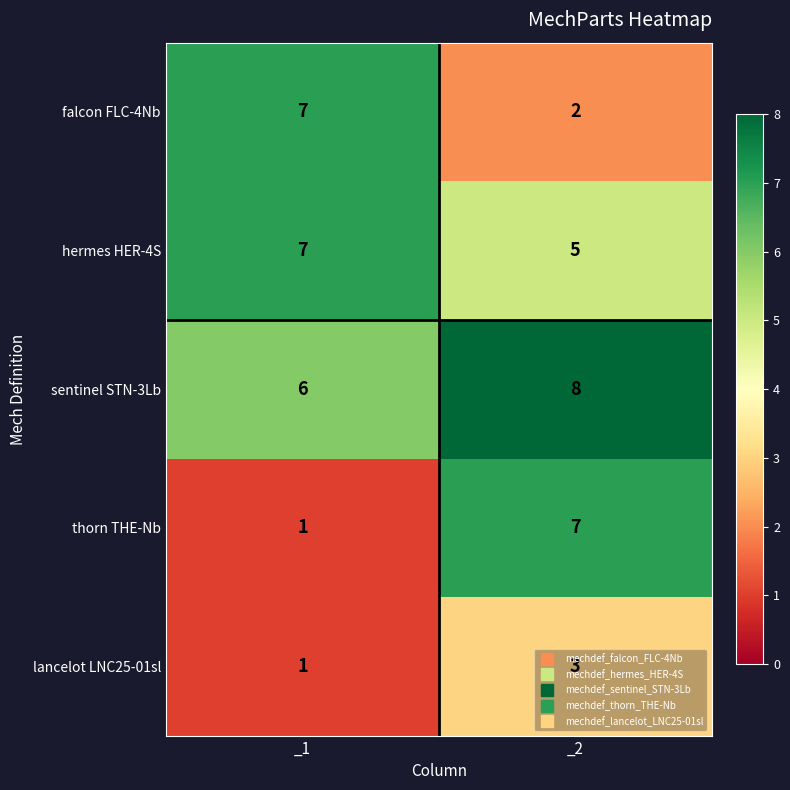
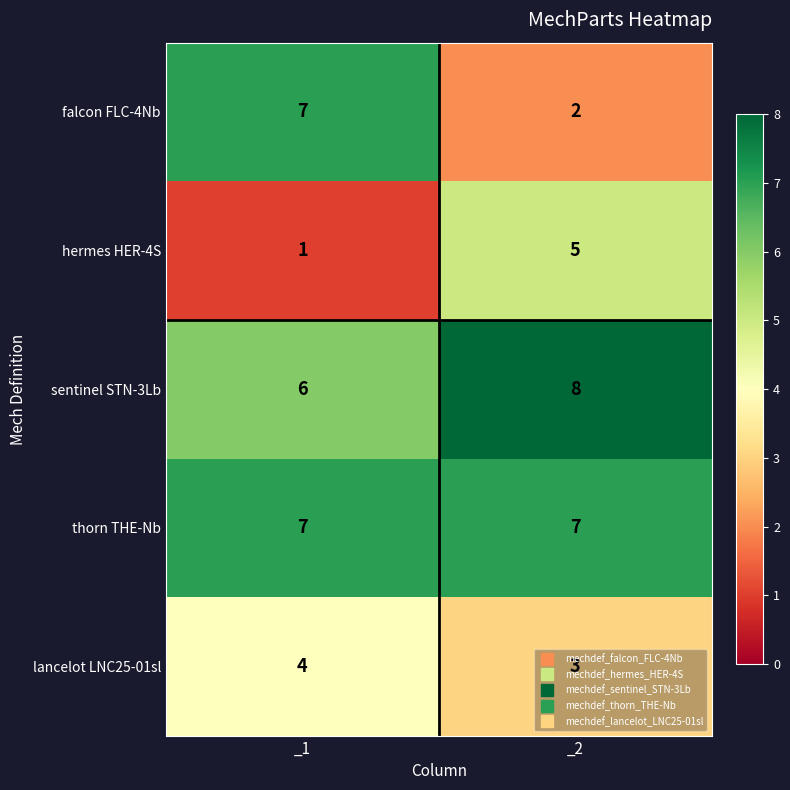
hermes HER-4S, _1: 7 -> 1
thorn THE-Nb, _1: 1 -> 7
lancelot LNC25-01sl, _1: 1 -> 4
